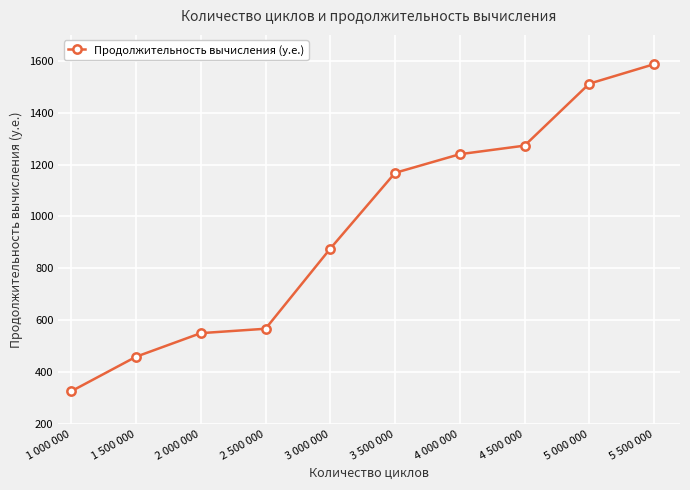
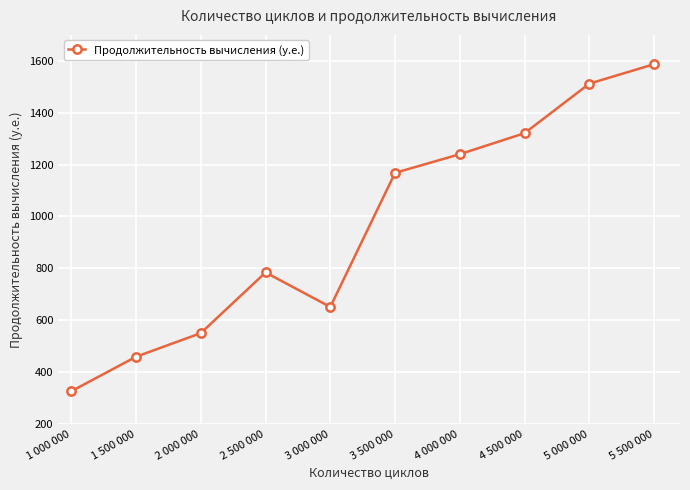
2 500 000: 570 -> 780
3 000 000: 880 -> 650
4 500 000: 1270 -> 1320
